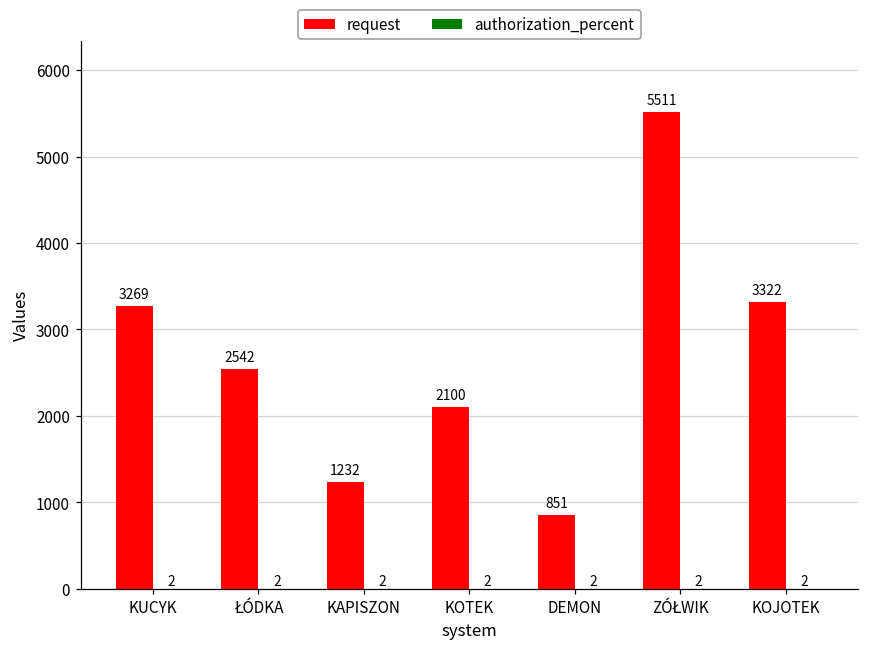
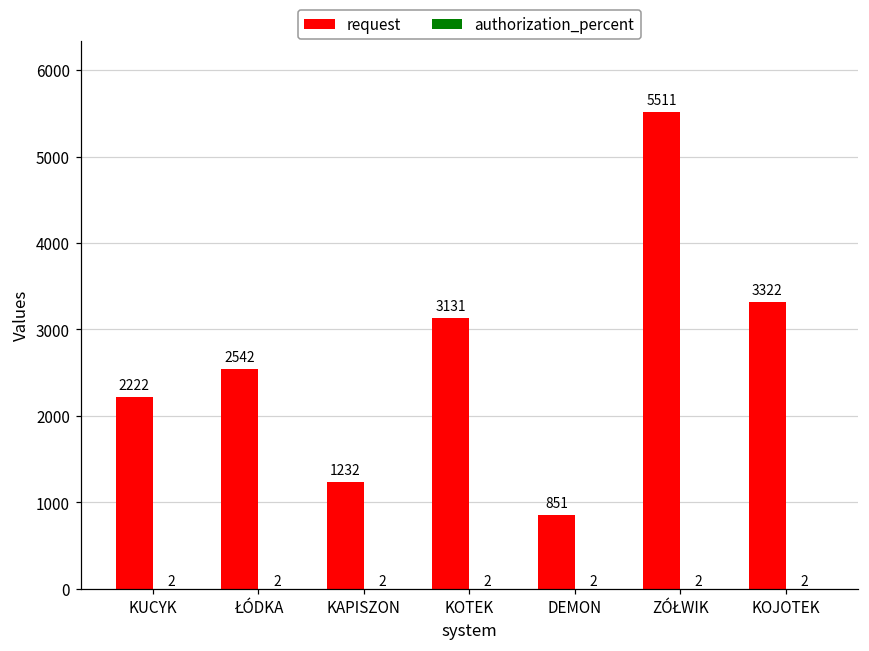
request, KUCYK: 3269 -> 2222
request, KOTEK: 2100 -> 3131
